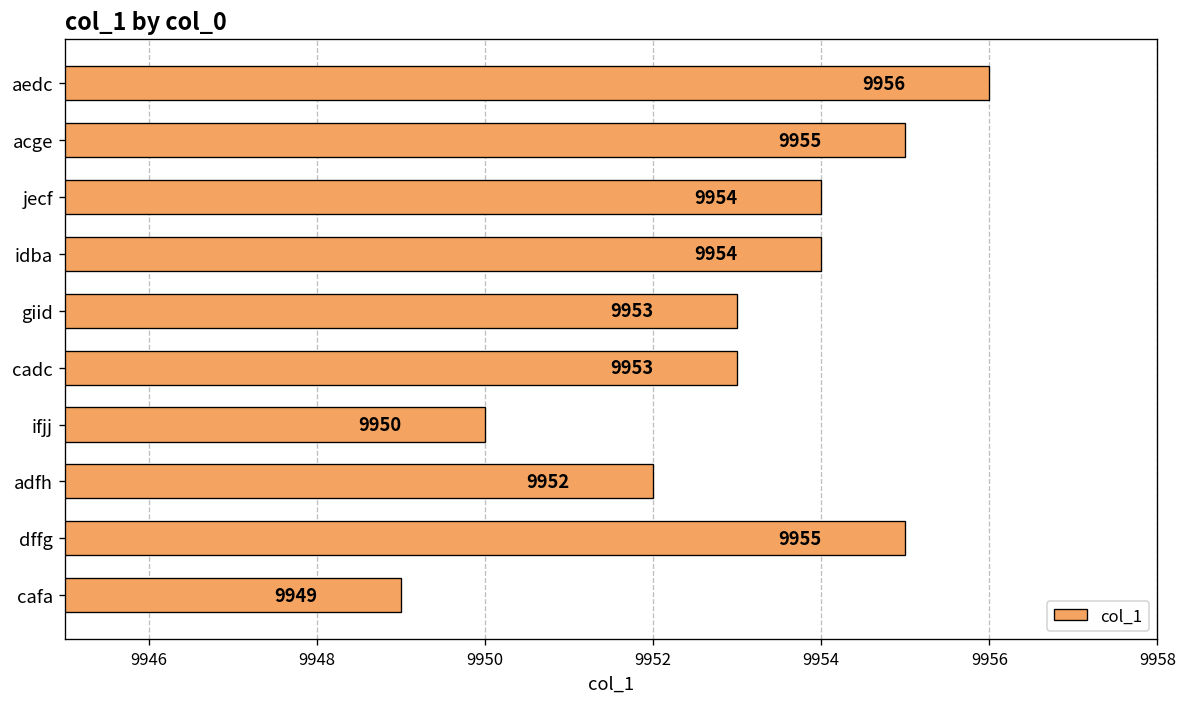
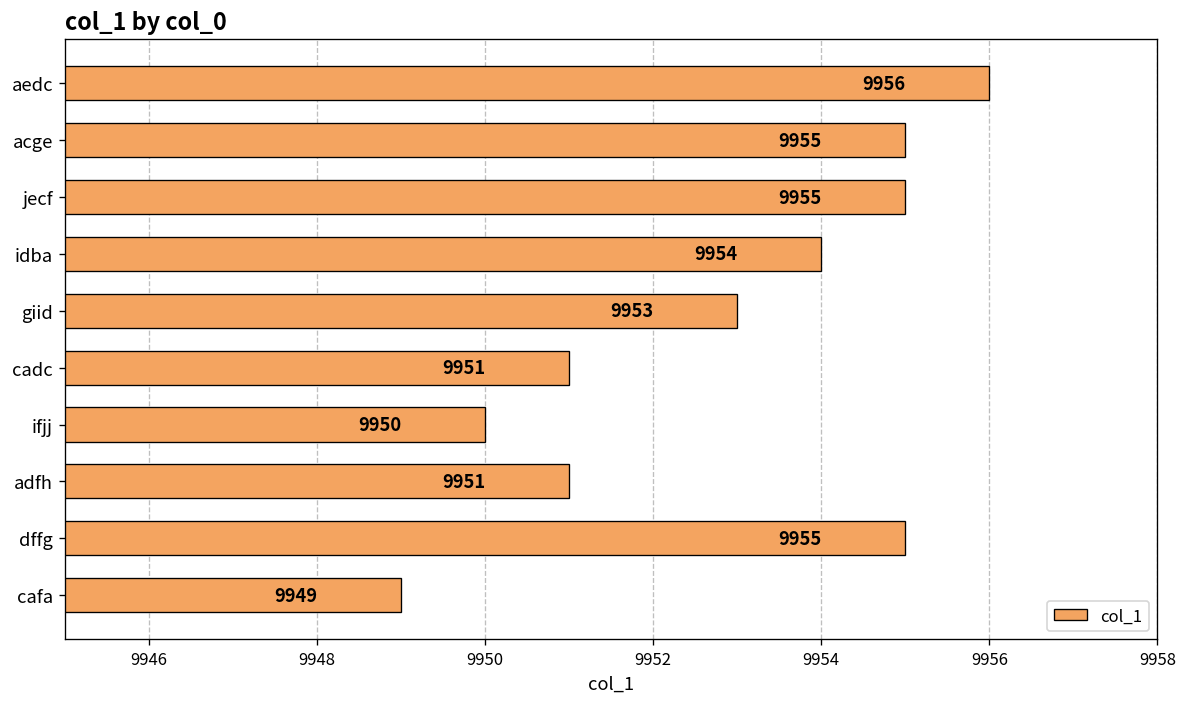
jecf: 9954 -> 9955
cadc: 9953 -> 9951
adfh: 9952 -> 9951
